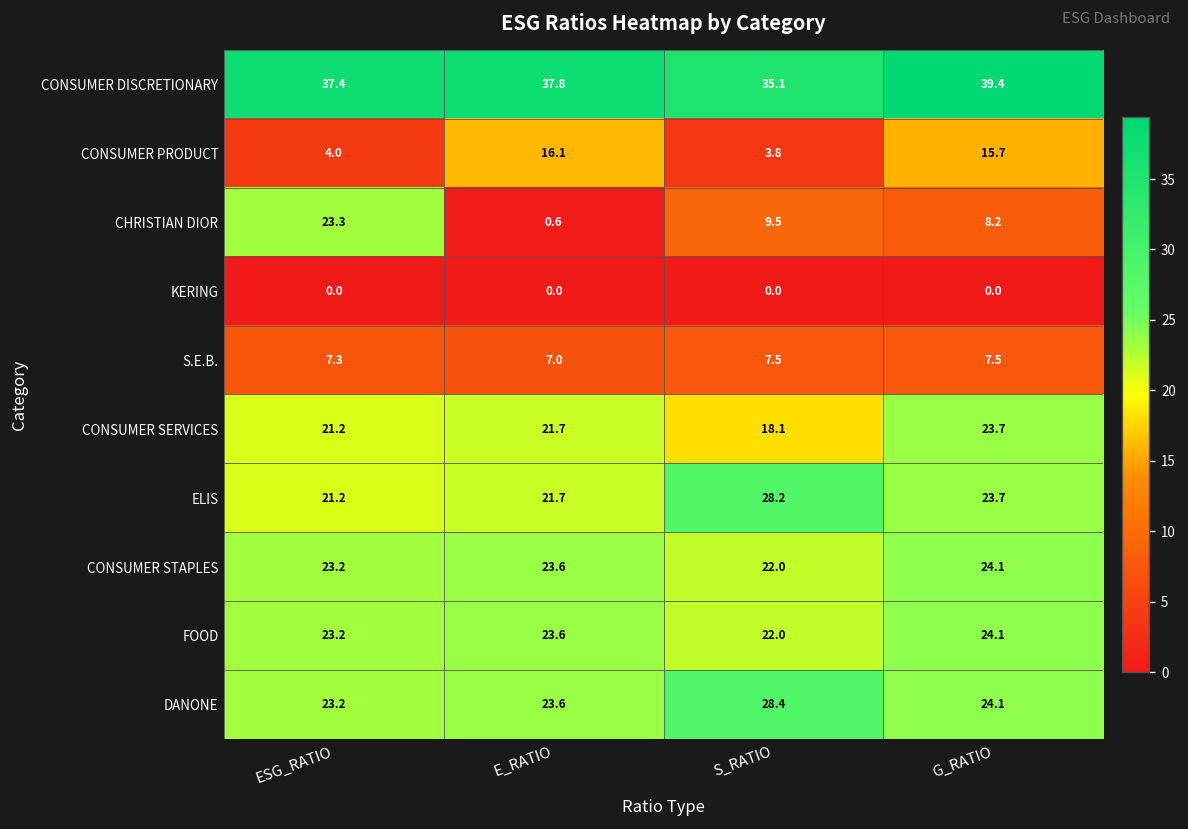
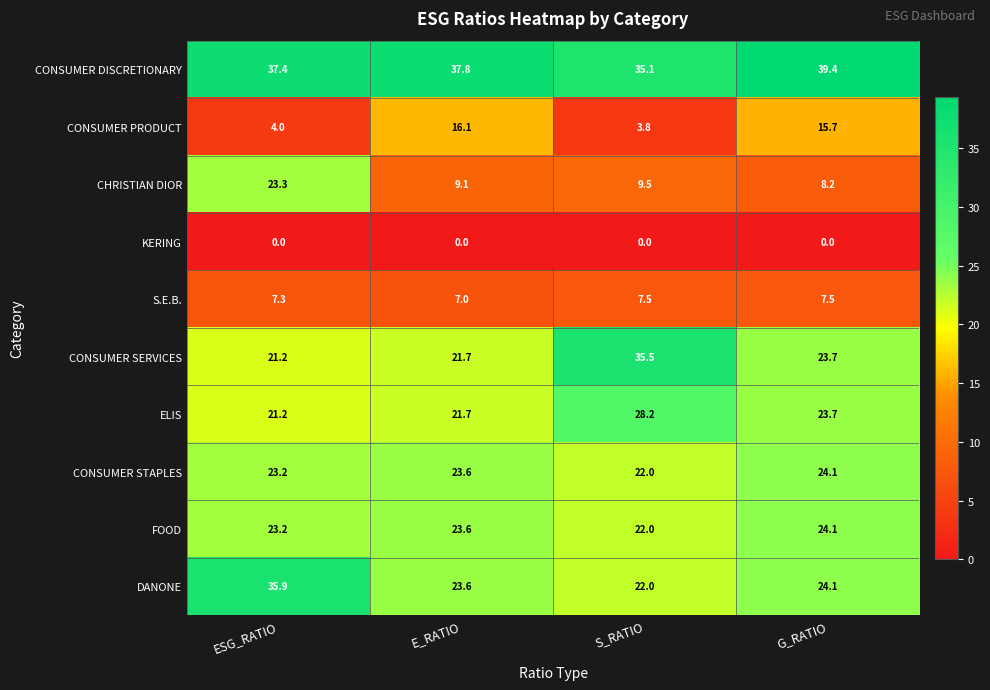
CHRISTIAN DIOR, E_RATIO: 0.6 -> 9.1
CONSUMER SERVICES, S_RATIO: 18.1 -> 35.5
DANONE, ESG_RATIO: 23.2 -> 35.9
DANONE, S_RATIO: 28.4 -> 22.0
